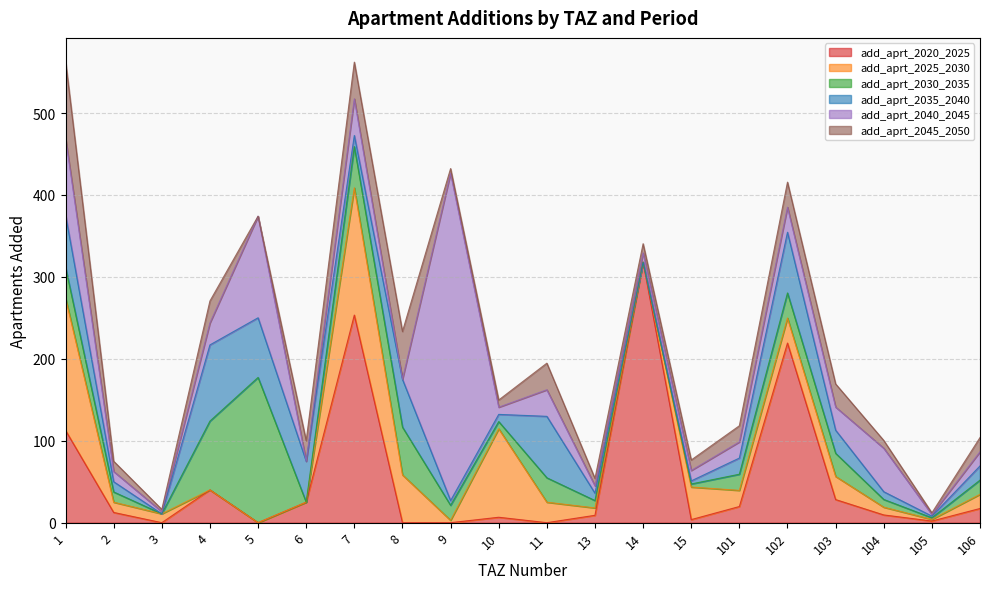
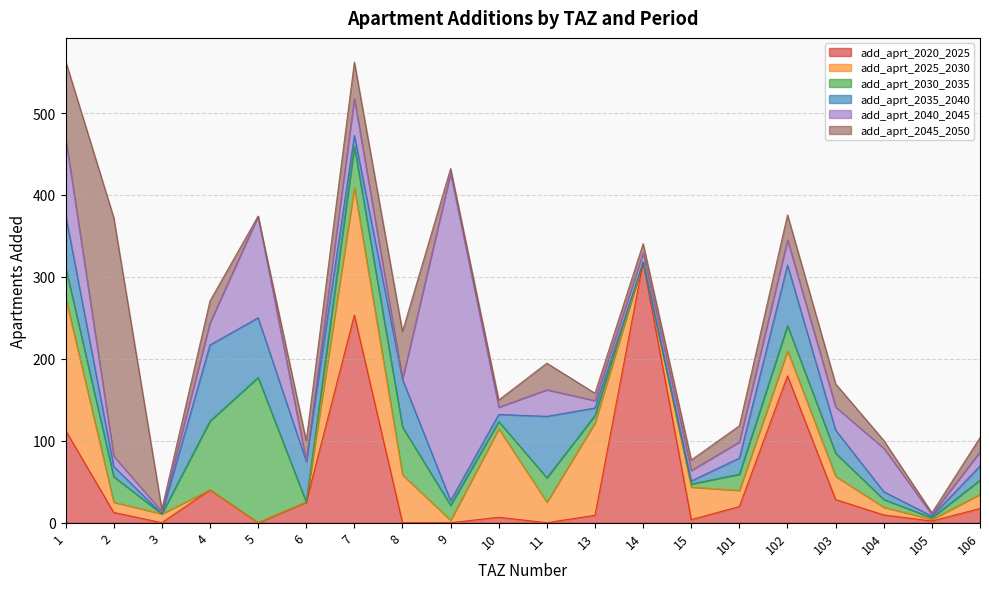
add_aprt_2030_2035, 2: 10 -> 30
add_aprt_2045_2050, 2: 10 -> 290
add_aprt_2025_2030, 13: 10 -> 110
add_aprt_2020_2025, 102: 220 -> 180
